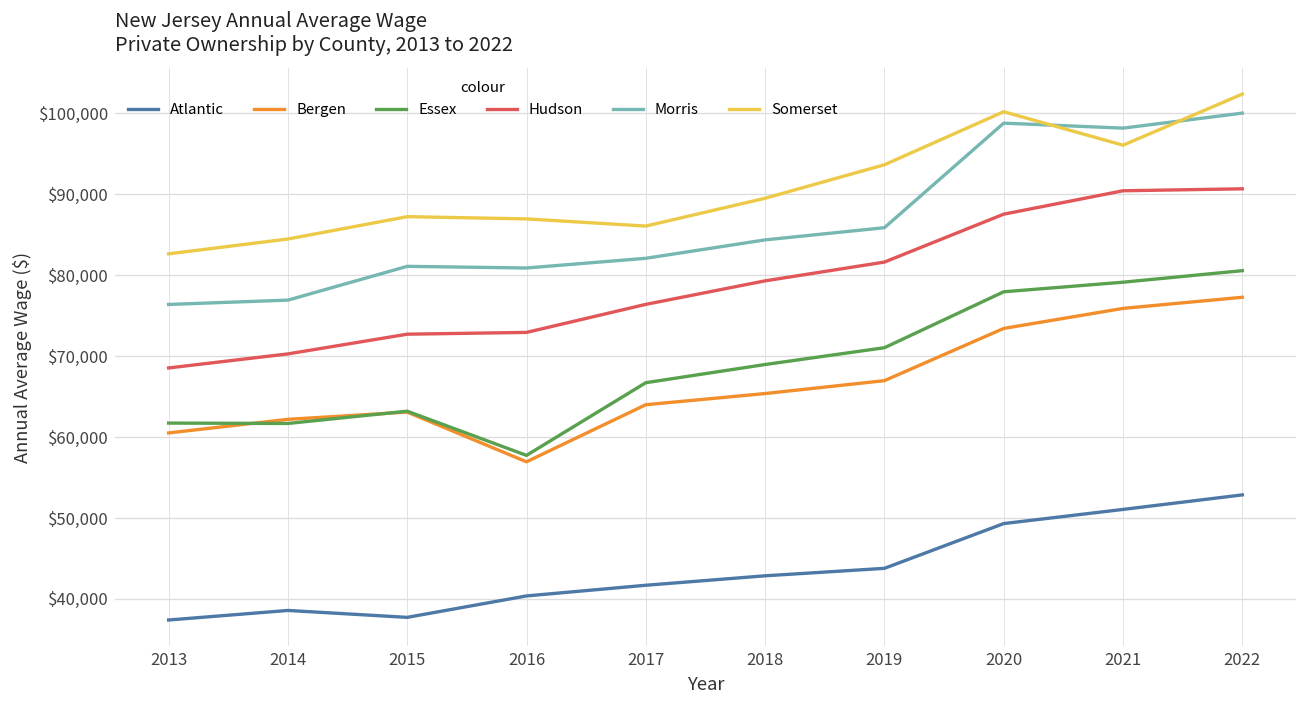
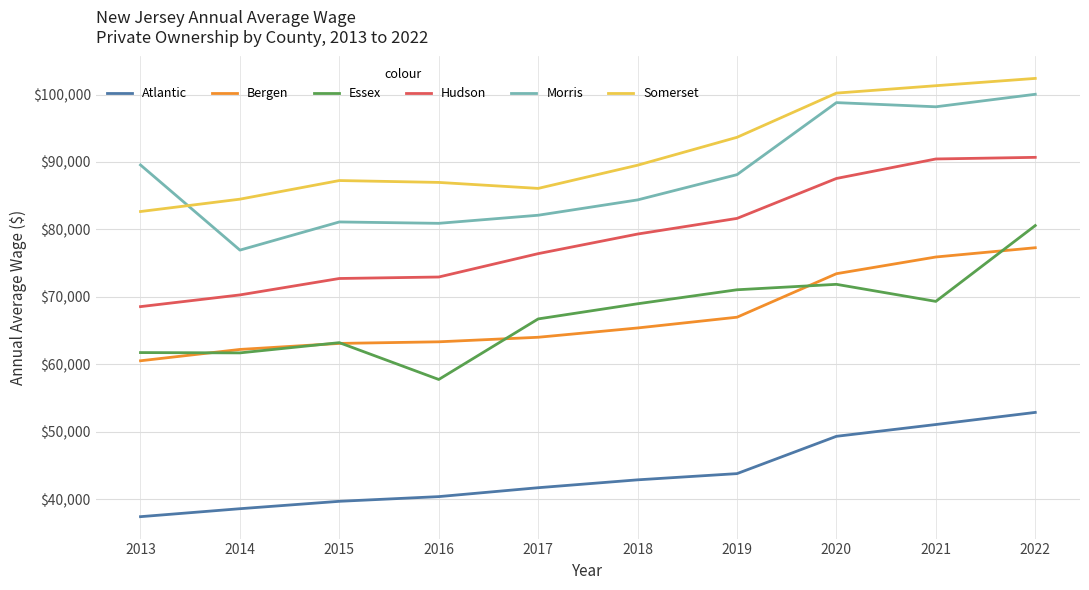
Morris, 2013: $76,000 -> $90,000
Atlantic, 2015: $38,000 -> $40,000
Bergen, 2016: $57,000 -> $63,000
Morris, 2019: $86,000 -> $88,000
Essex, 2020: $78,000 -> $72,000
Essex, 2021: $79,000 -> $69,000
Somerset, 2021: $96,000 -> $101,000
